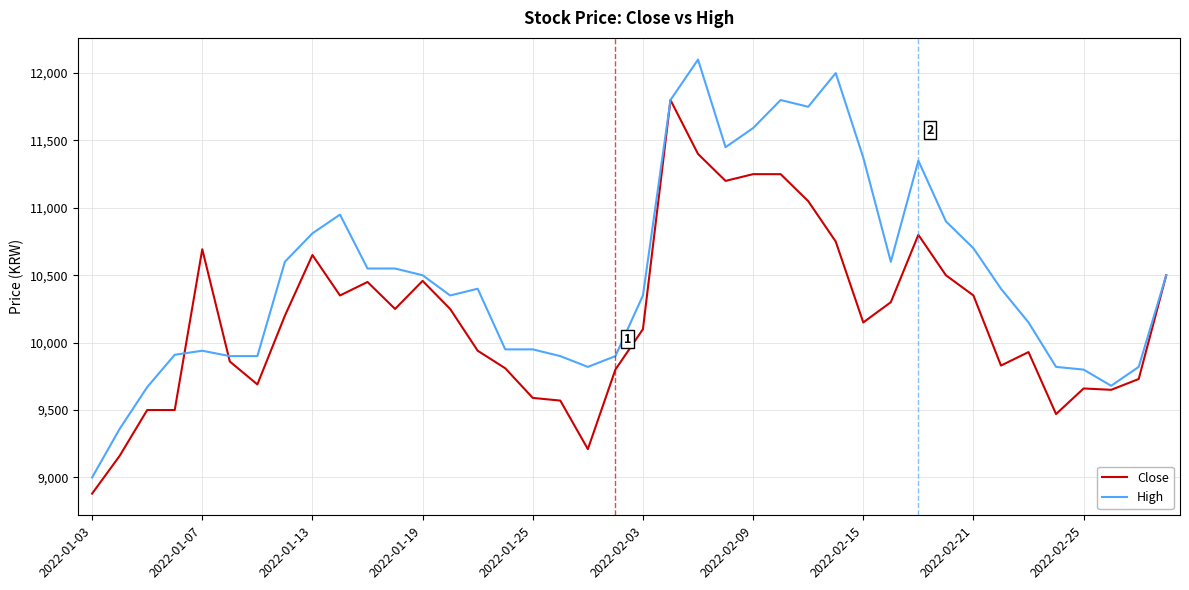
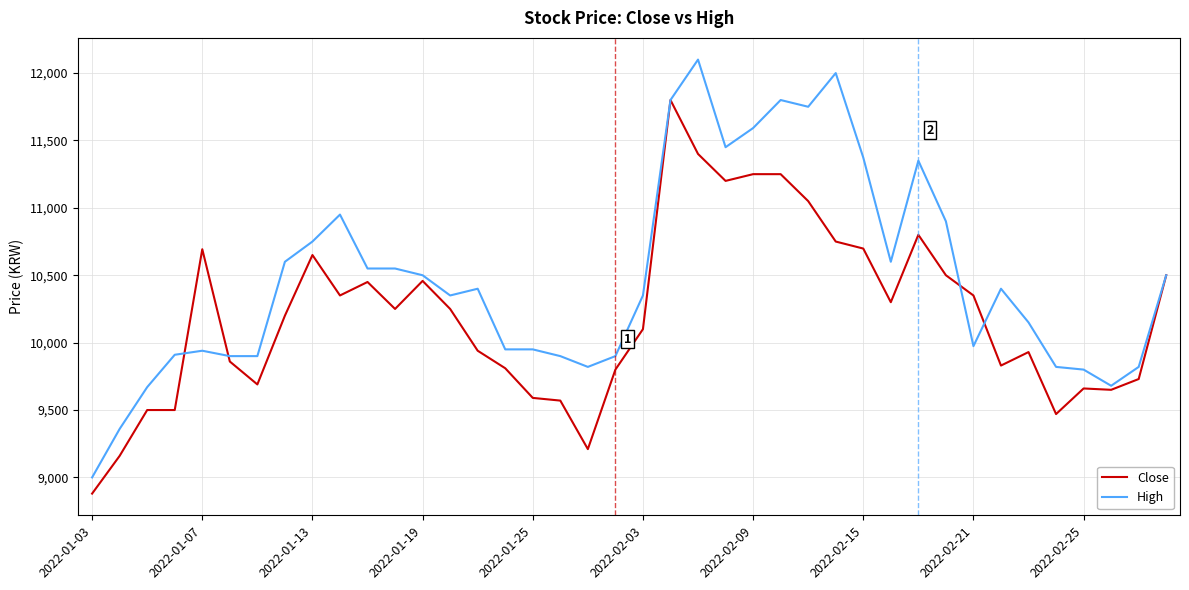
High, 2022-01-13: 10,810 -> 10,750
Close, 2022-02-15: 10,150 -> 10,700
High, 2022-02-21: 10,700 -> 9,970
